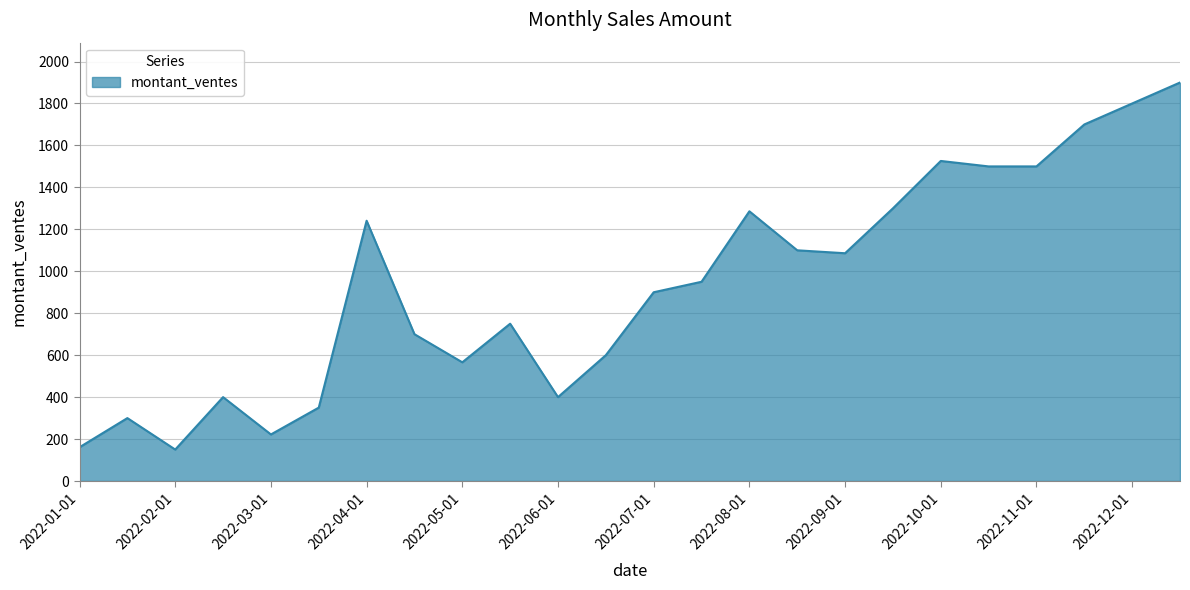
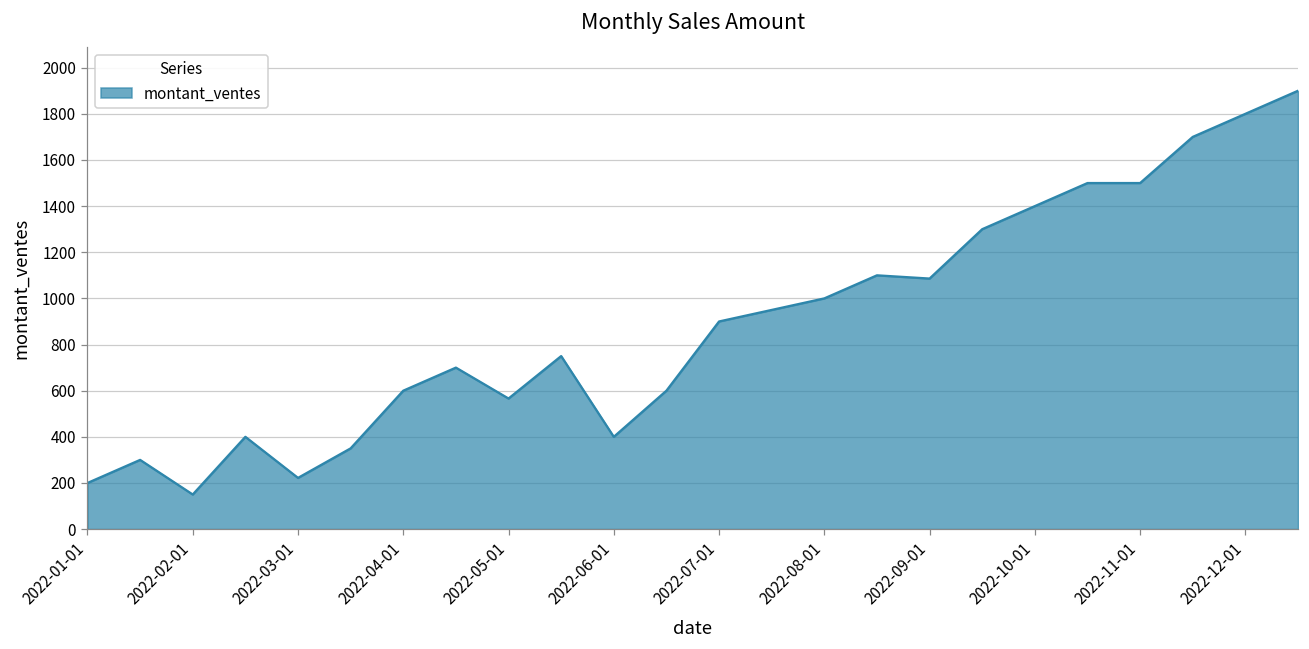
2022-01-01: 160 -> 200
2022-04-01: 1240 -> 600
2022-08-01: 1290 -> 1000
2022-10-01: 1530 -> 1400
